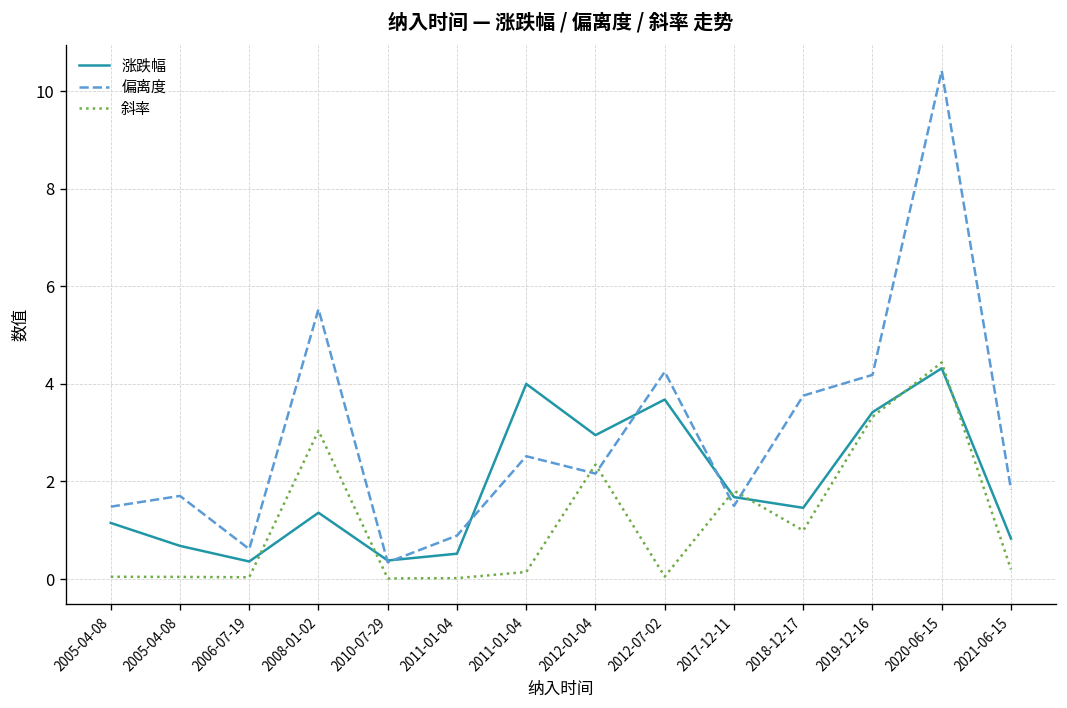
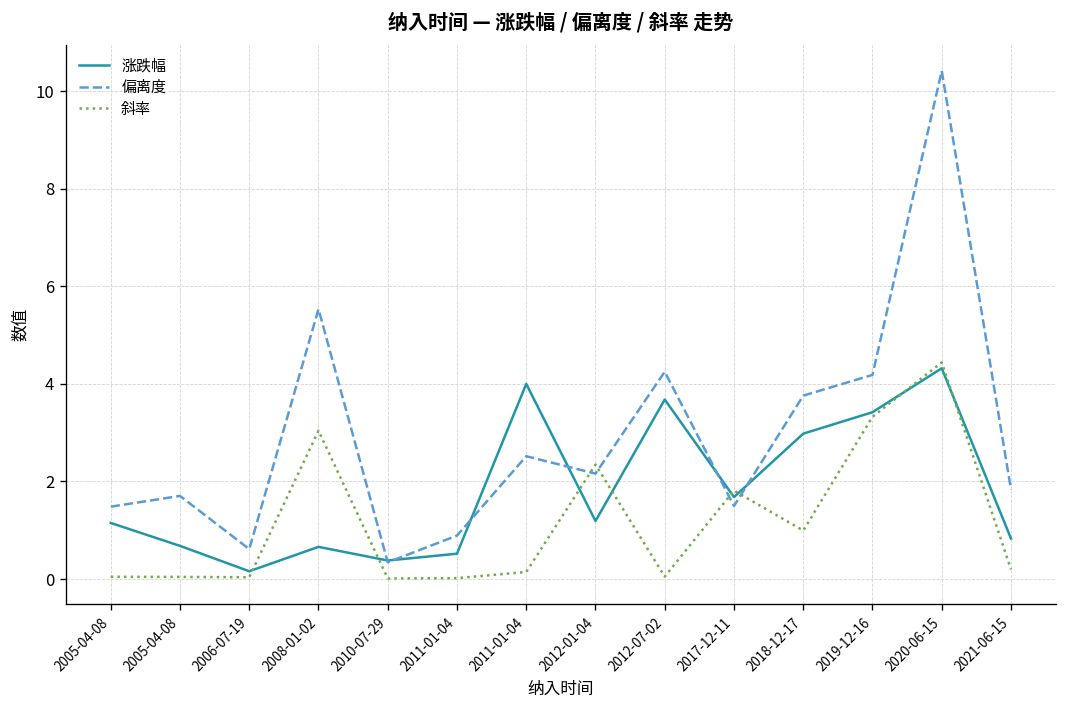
涨跌幅, 2006-07-19: 0.4 -> 0.2
涨跌幅, 2008-01-02: 1.4 -> 0.7
涨跌幅, 2012-01-04: 3.0 -> 1.2
涨跌幅, 2018-12-17: 1.5 -> 3.0
